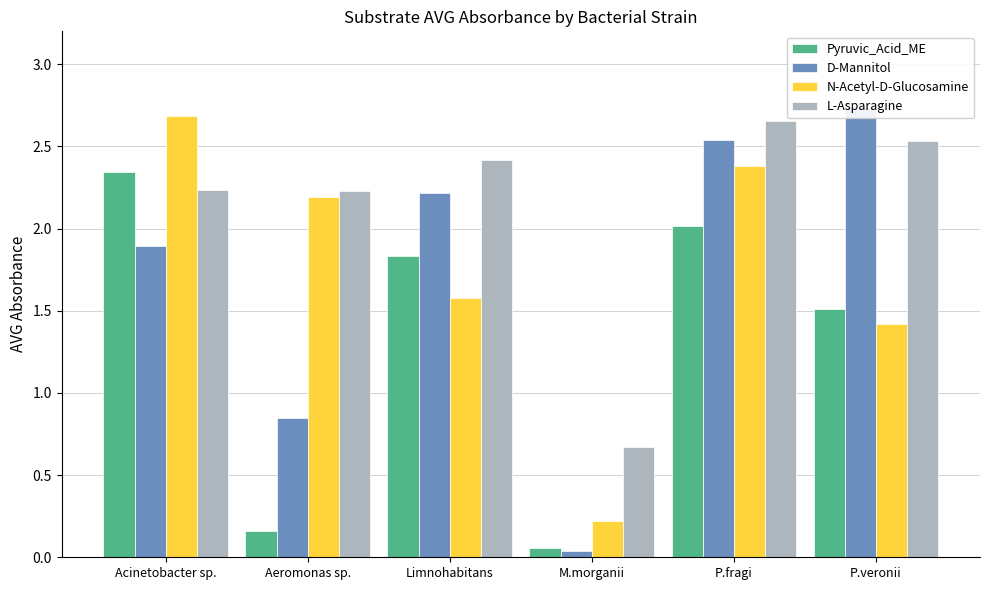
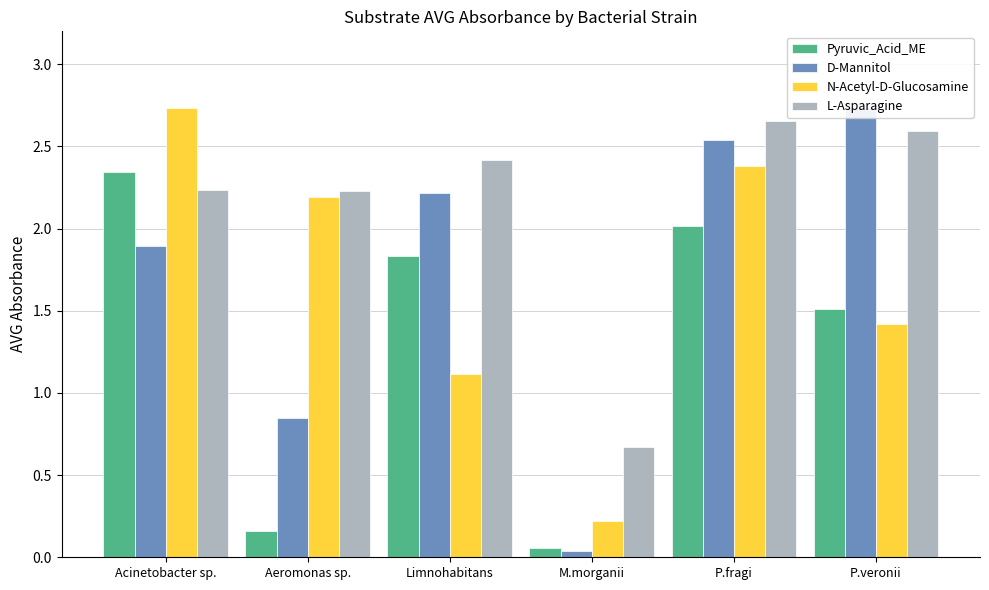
N-Acetyl-D-Glucosamine, Acinetobacter sp.: 2.68 -> 2.73
N-Acetyl-D-Glucosamine, Limnohabitans: 1.57 -> 1.12
L-Asparagine, P.veronii: 2.53 -> 2.60
